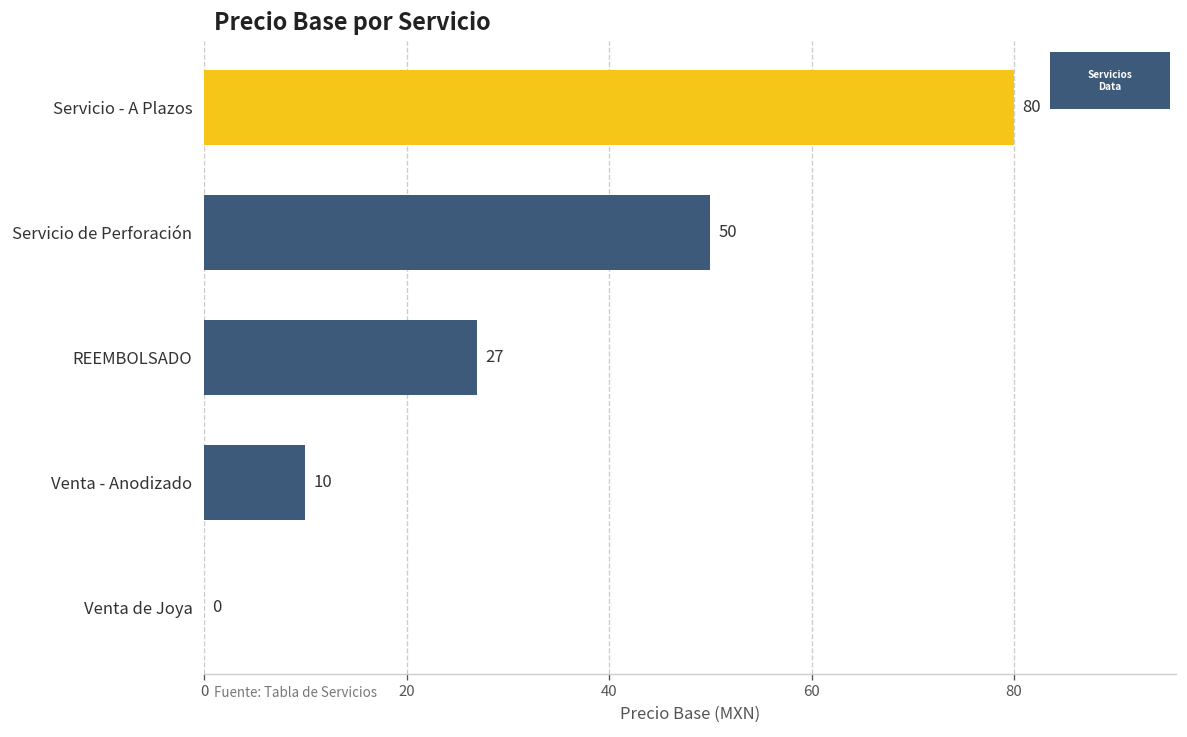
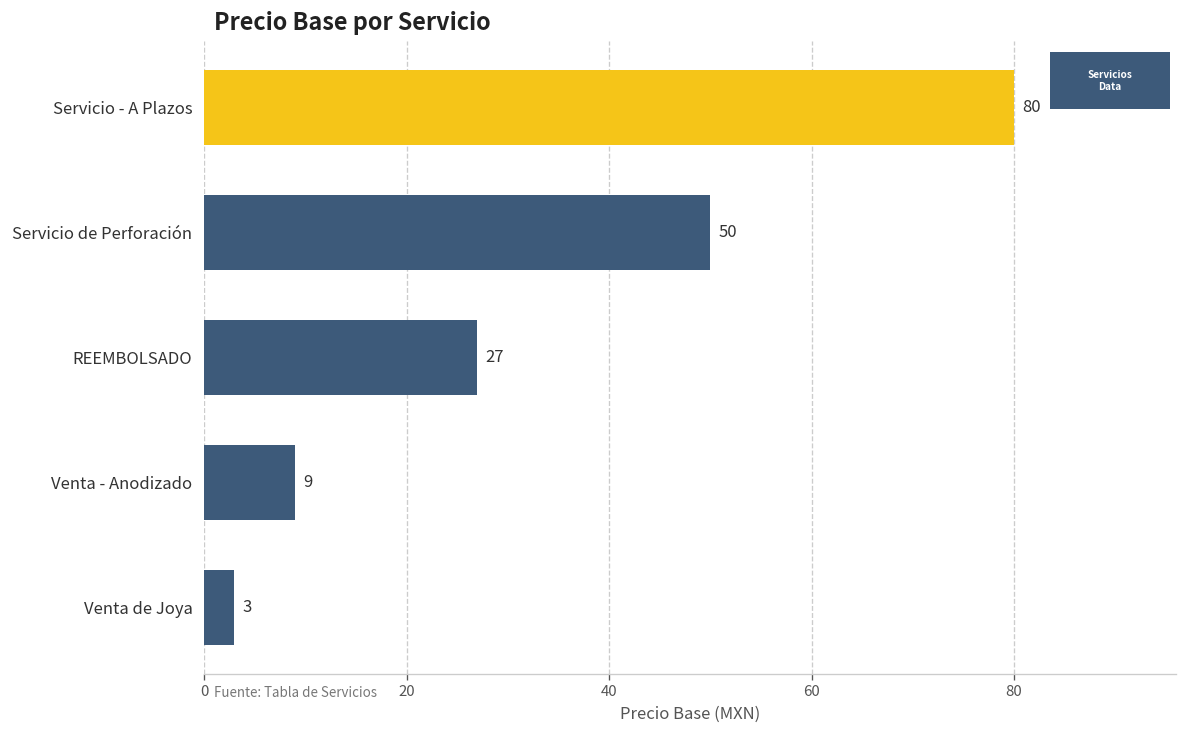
Venta - Anodizado: 10 -> 9
Venta de Joya: 0 -> 3
